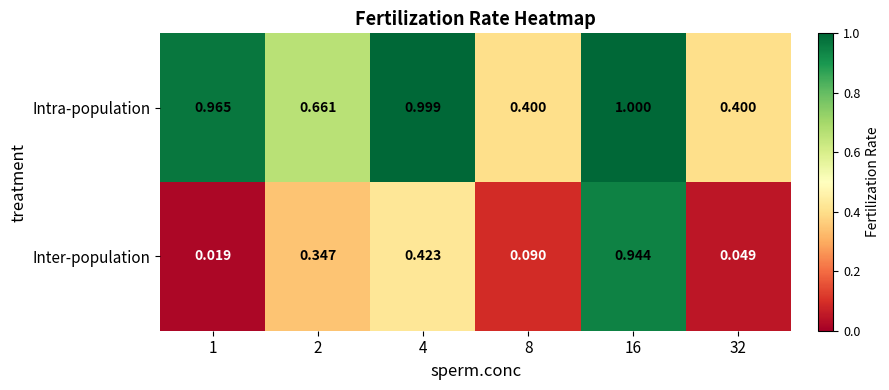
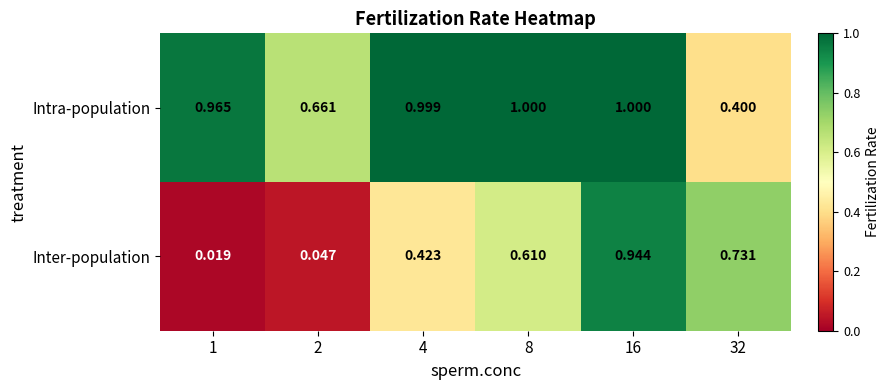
Intra-population, 8: 0.400 -> 1.000
Inter-population, 2: 0.347 -> 0.047
Inter-population, 8: 0.090 -> 0.610
Inter-population, 32: 0.049 -> 0.731
